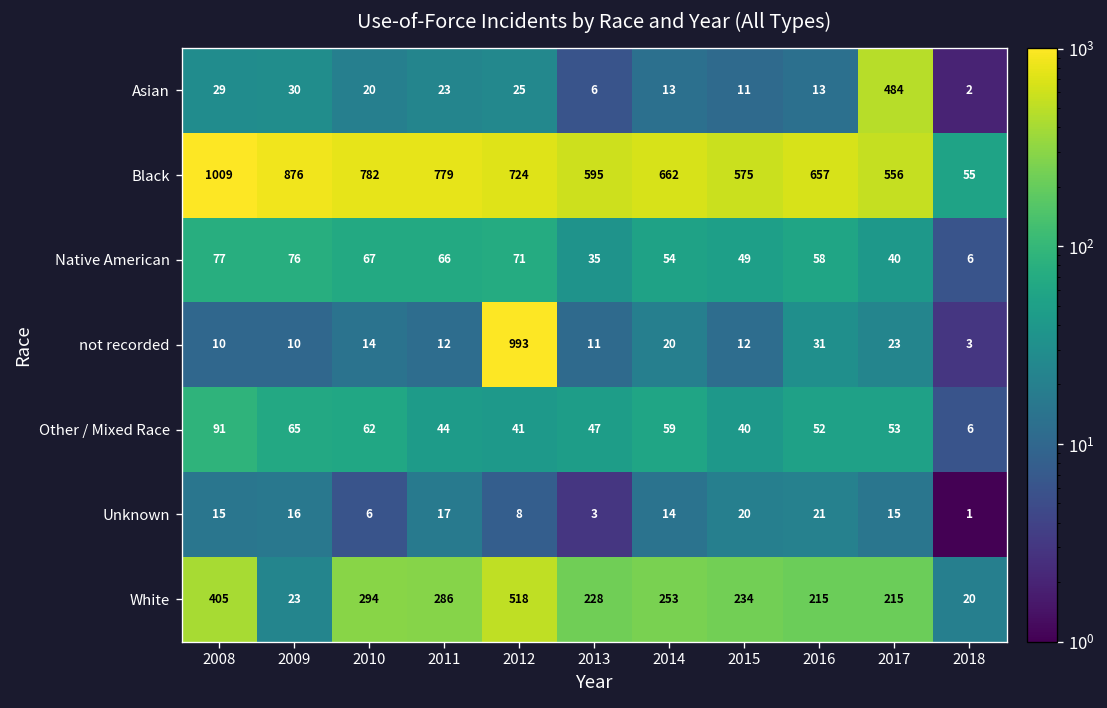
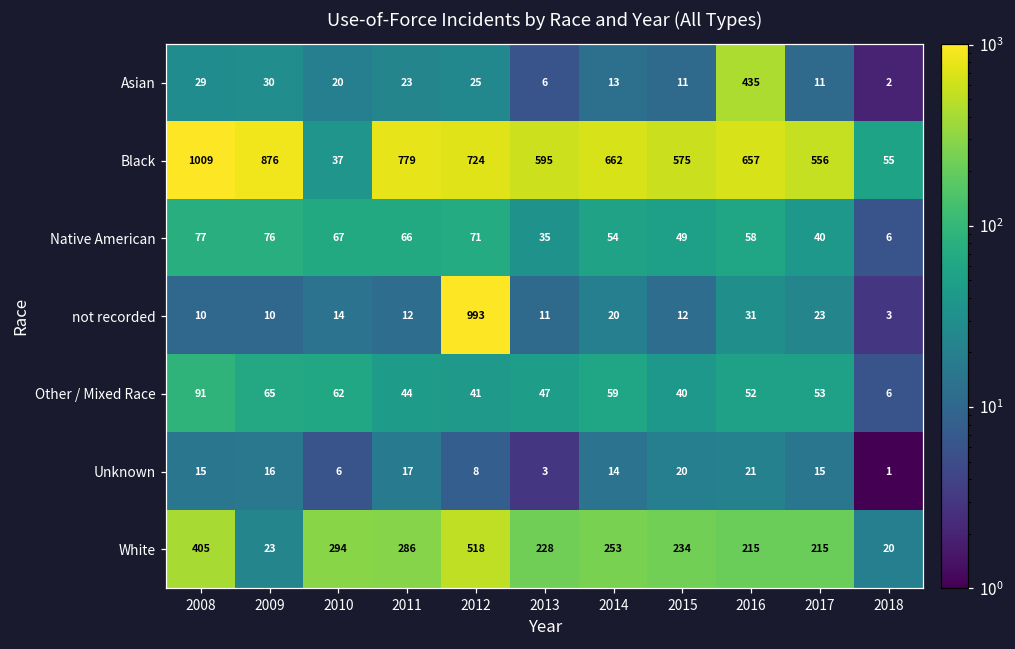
Asian, 2016: 13 -> 435
Asian, 2017: 484 -> 11
Black, 2010: 782 -> 37
